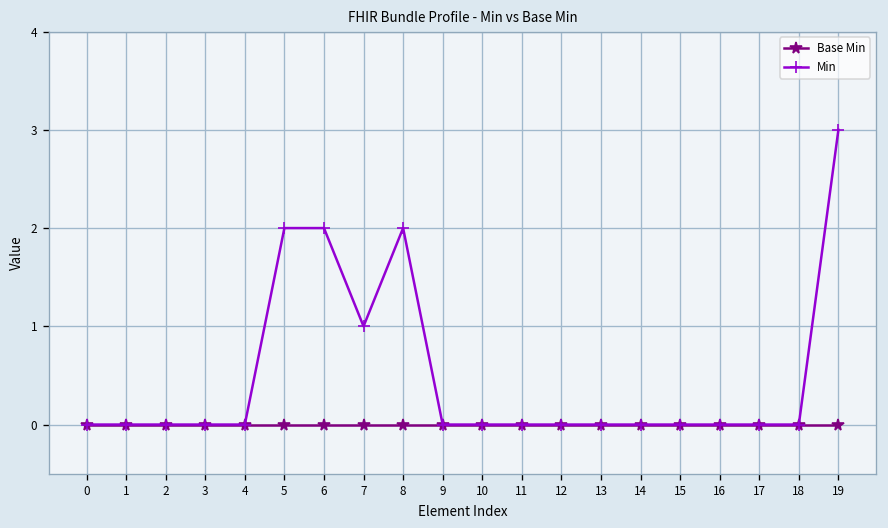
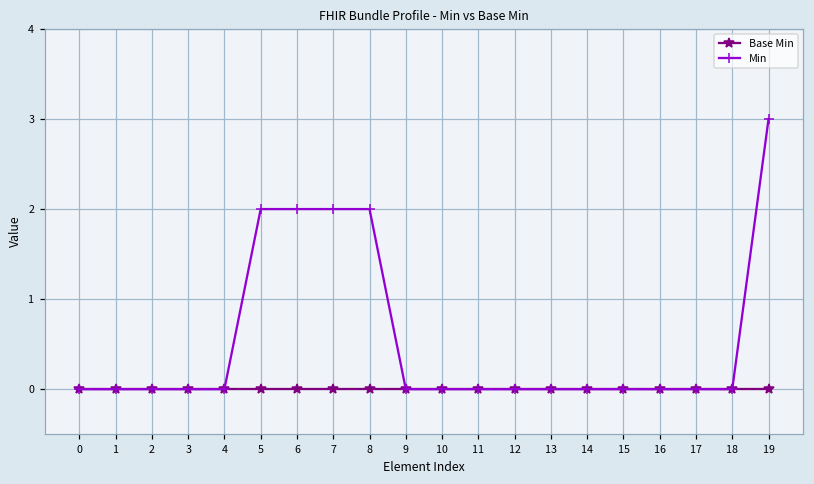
Min, 7: 1 -> 2
